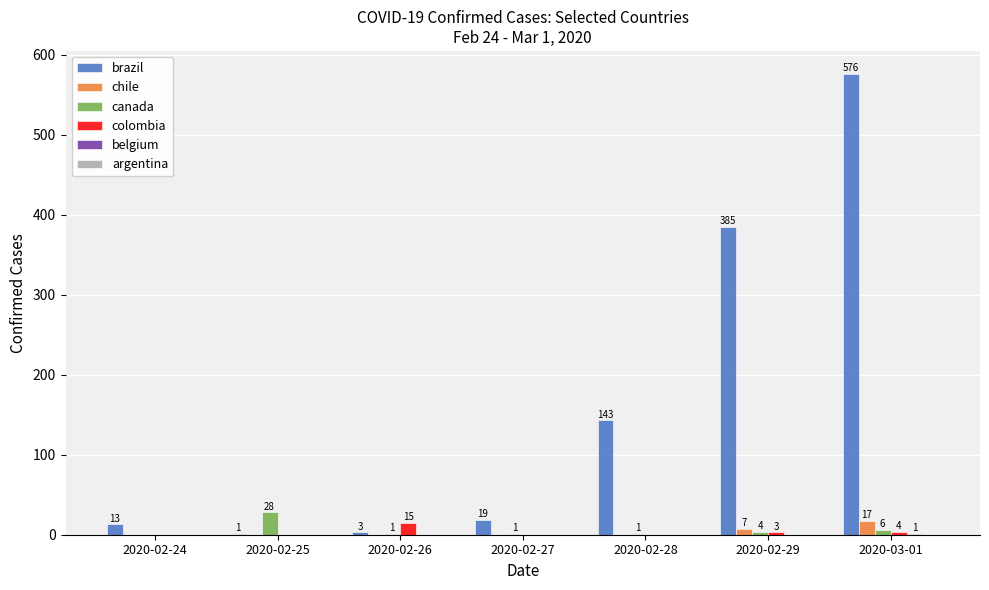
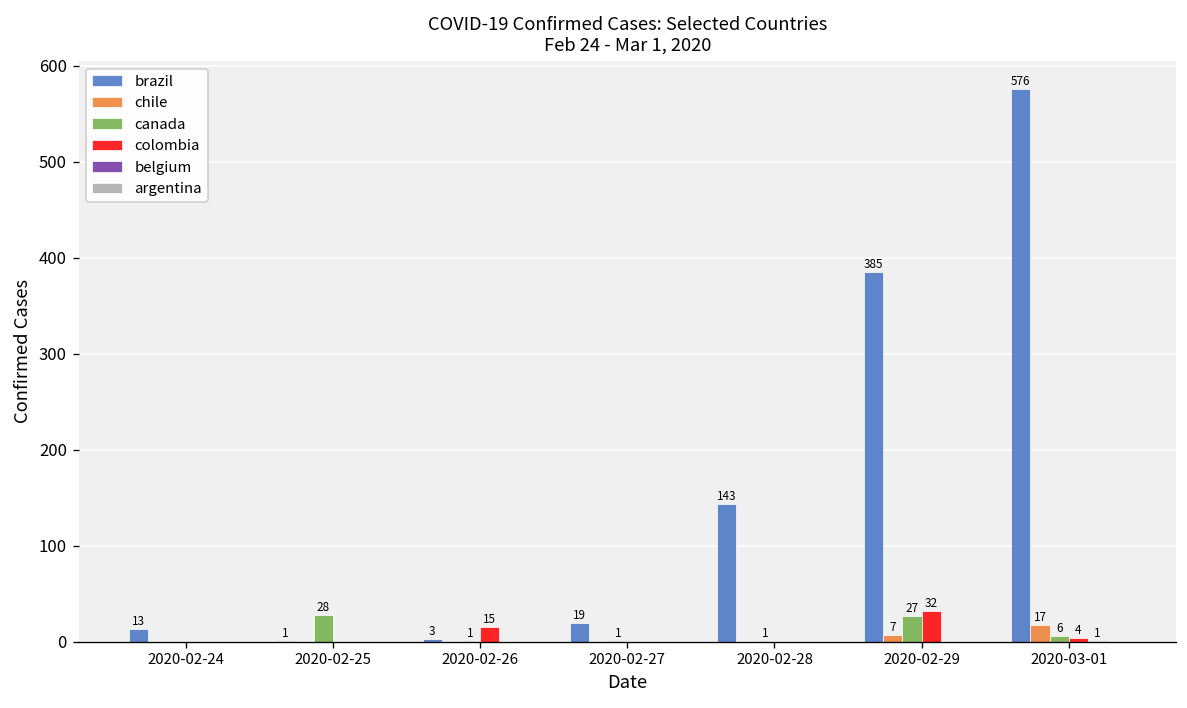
canada, 2020-02-29: 4 -> 27
colombia, 2020-02-29: 3 -> 32
